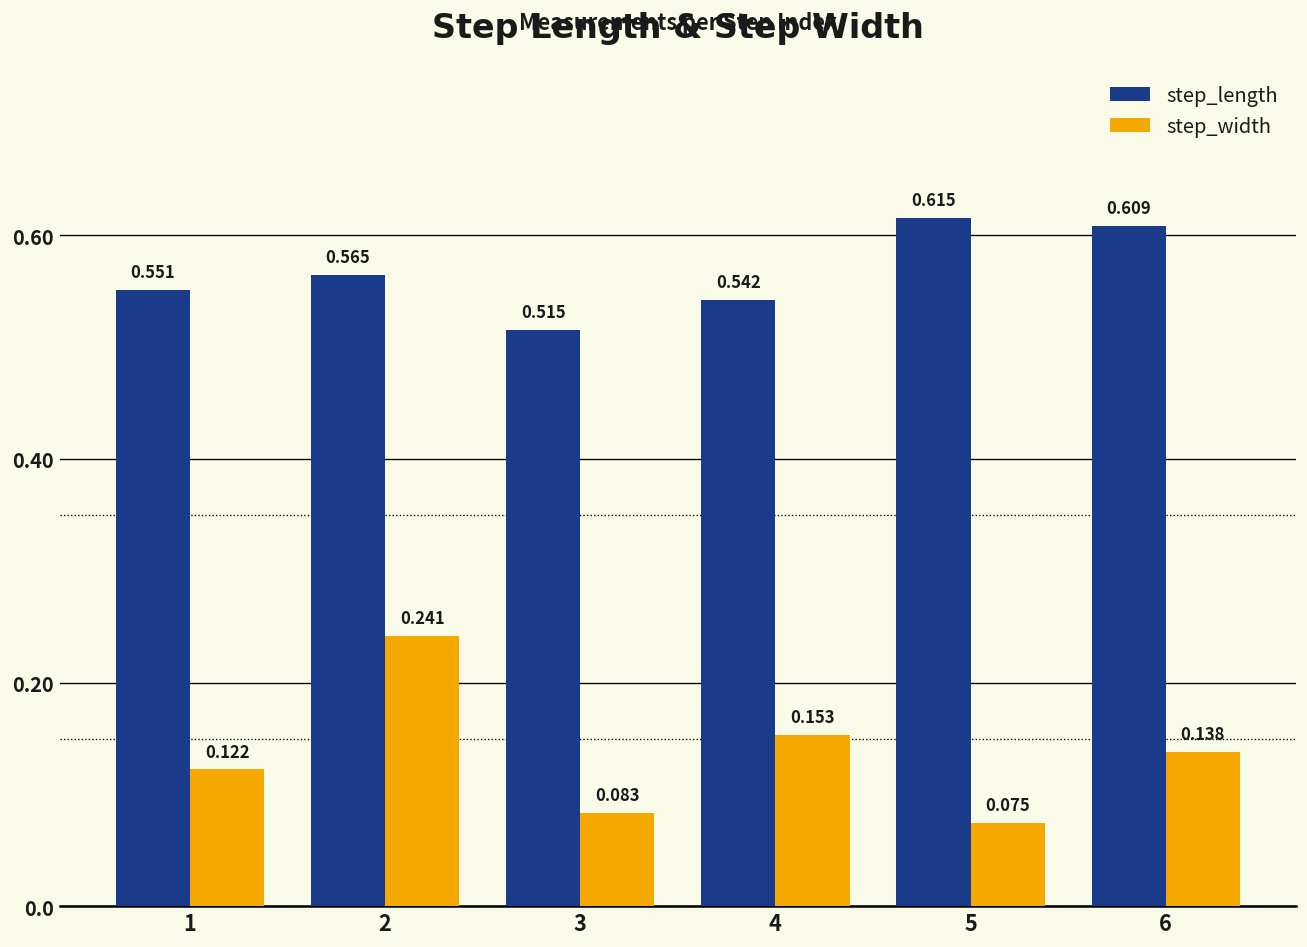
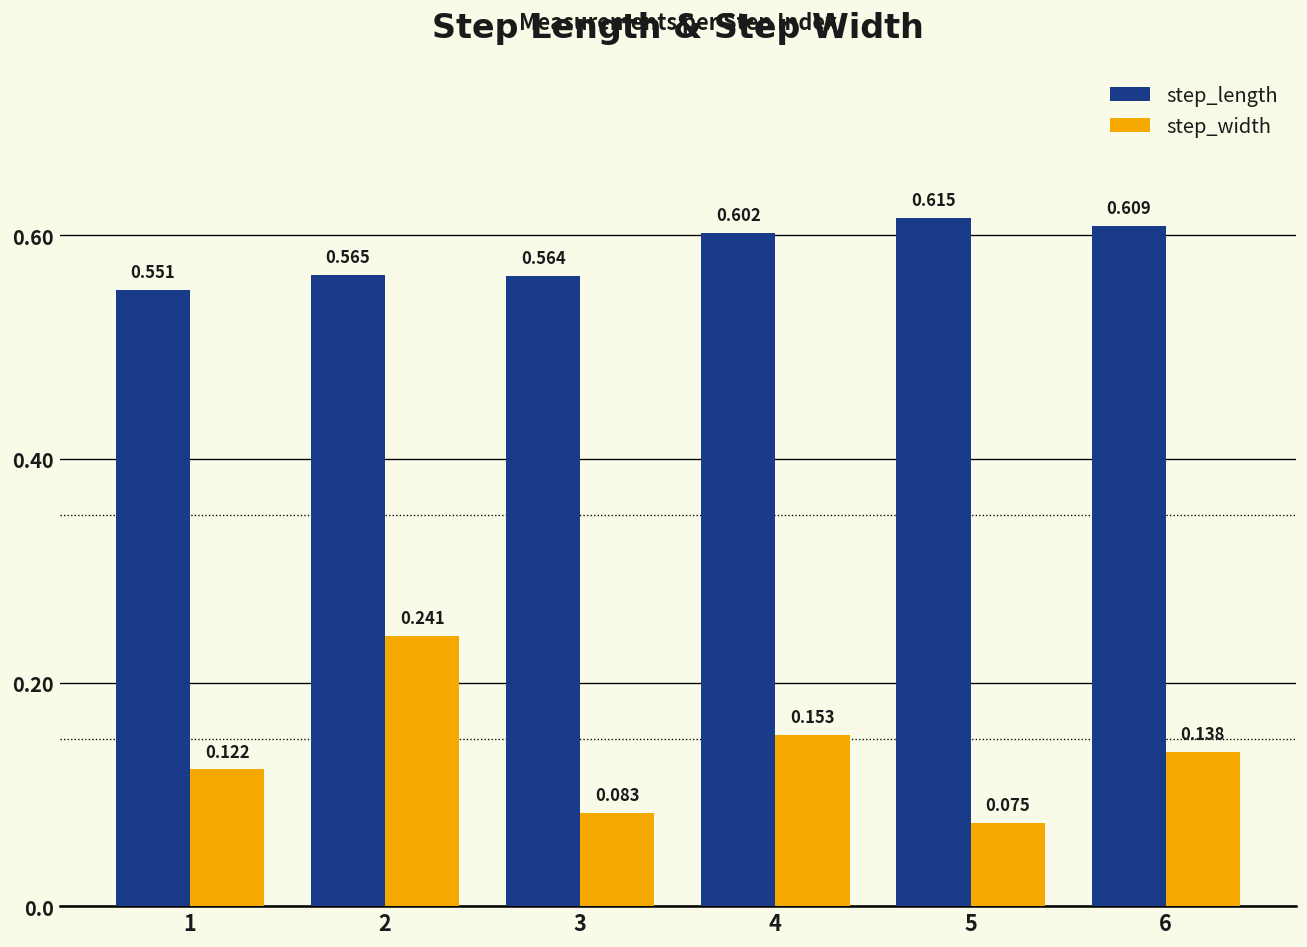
step_length, 3: 0.515 -> 0.564
step_length, 4: 0.542 -> 0.602
